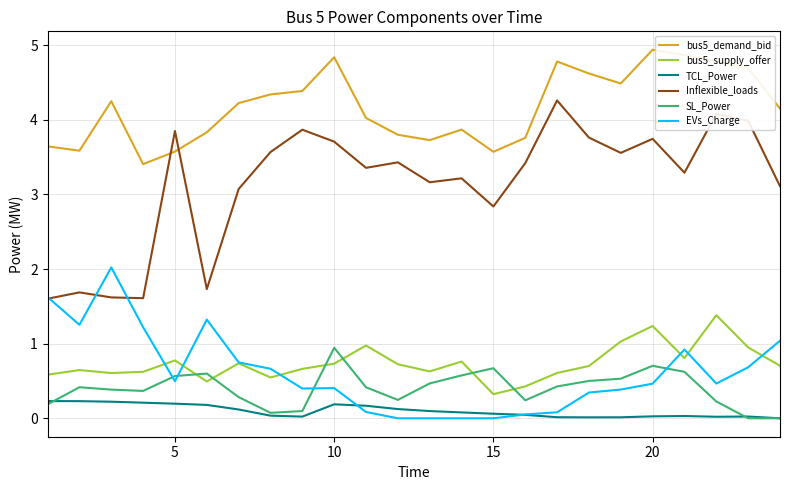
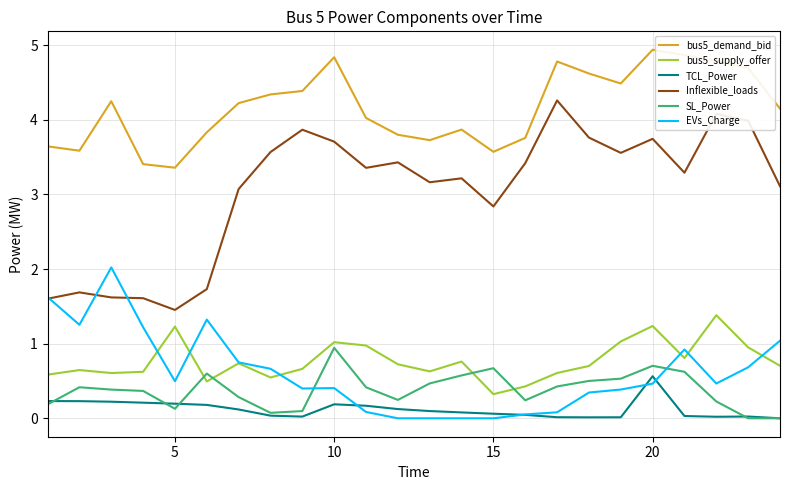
bus5_demand_bid, 5: 3.6 -> 3.4
bus5_supply_offer, 5: 0.8 -> 1.2
Inflexible_loads, 5: 3.8 -> 1.5
SL_Power, 5: 0.6 -> 0.1
bus5_supply_offer, 10: 0.7 -> 1.0
TCL_Power, 20: 0.0 -> 0.6
